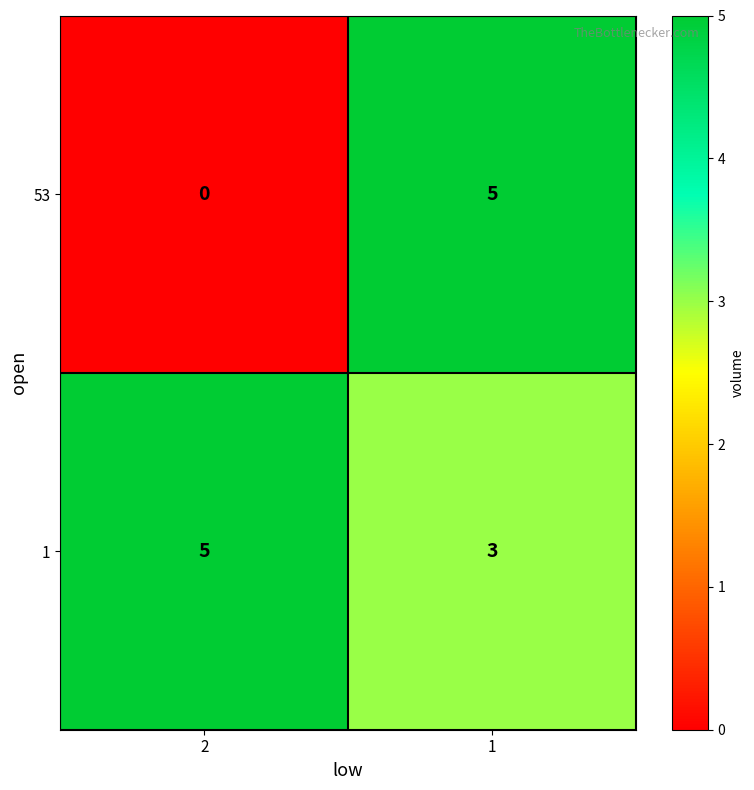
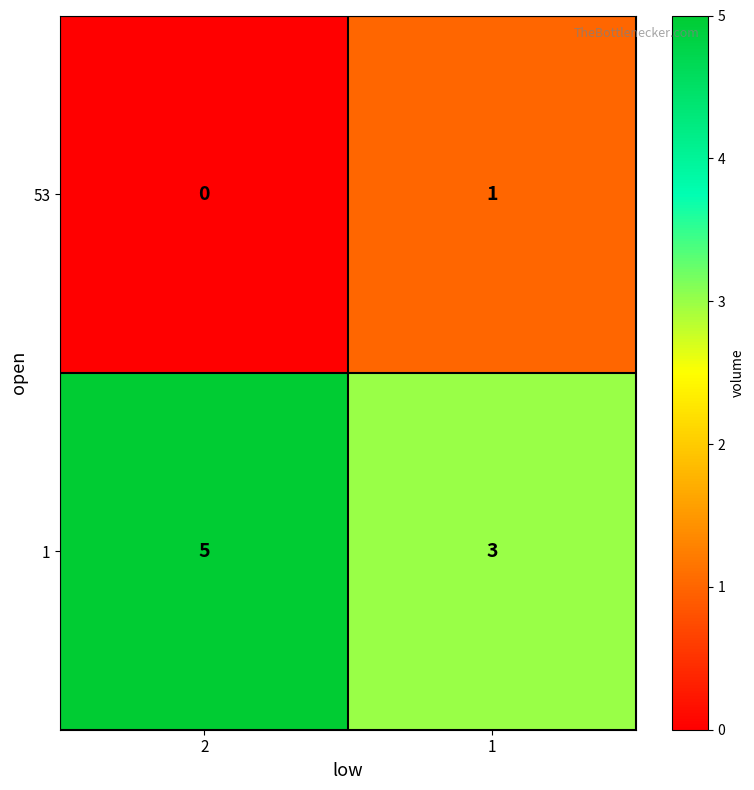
53, 1: 5 -> 1
